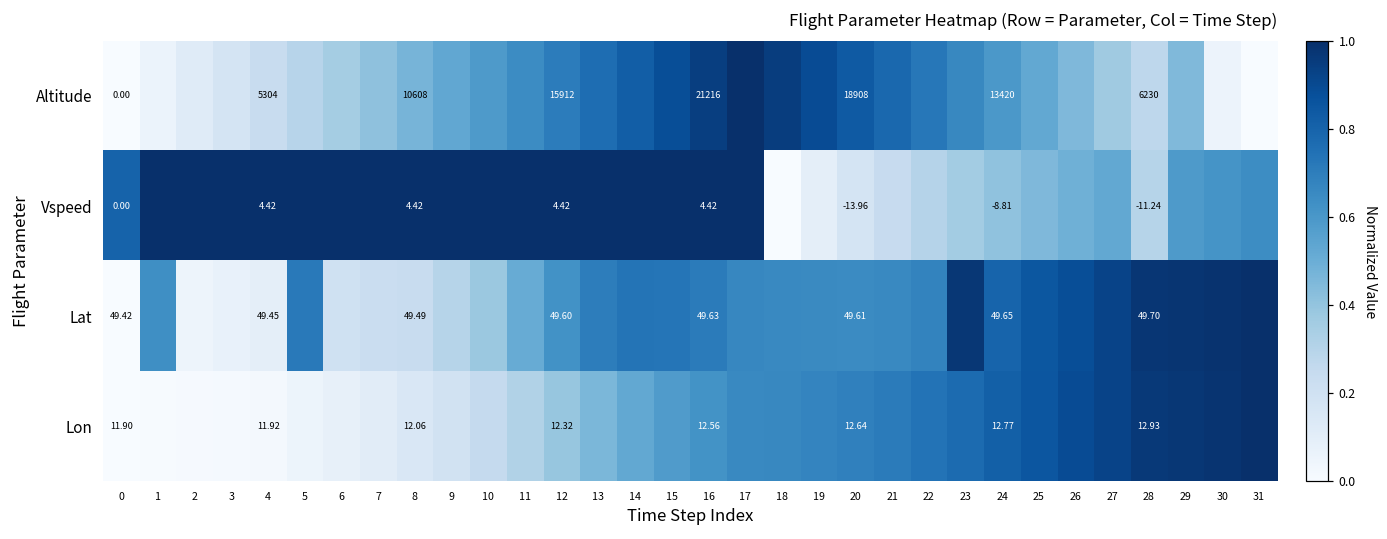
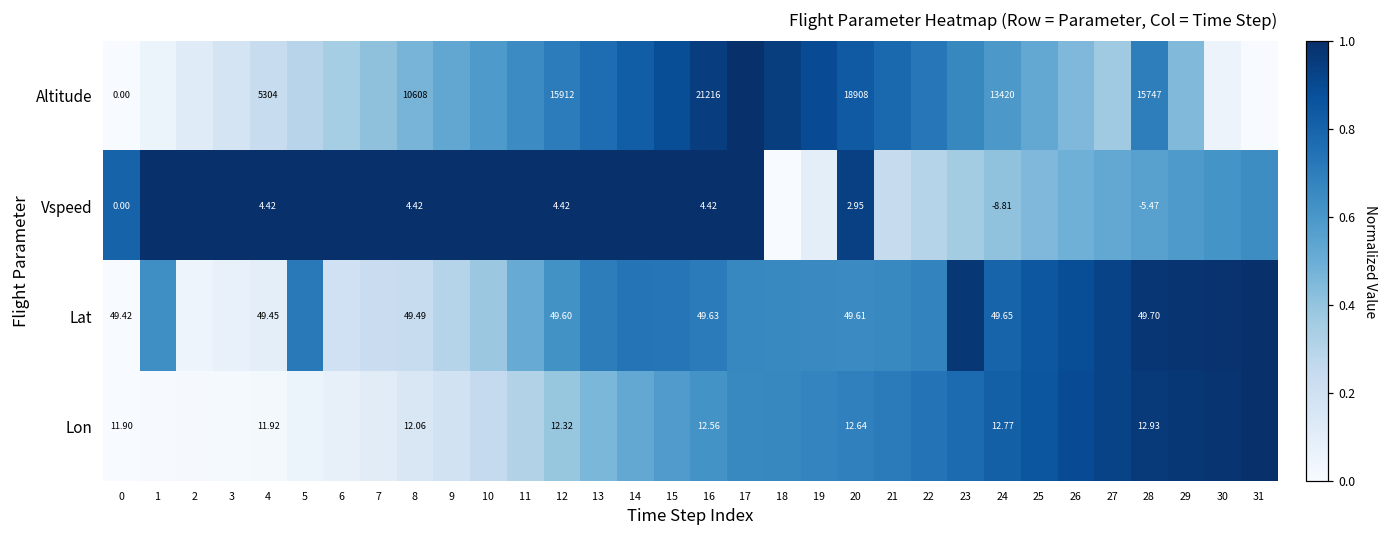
Altitude, 28: 6230 -> 15747
Vspeed, 20: -13.96 -> 2.95
Vspeed, 28: -11.24 -> -5.47
